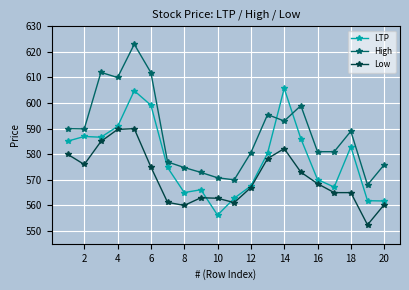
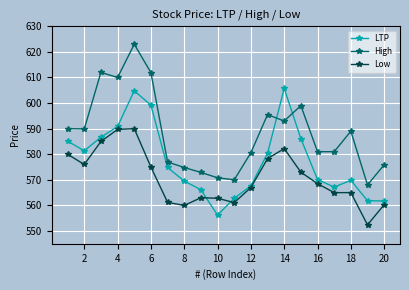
LTP, 2: 587 -> 581
LTP, 8: 565 -> 570
LTP, 18: 583 -> 570
